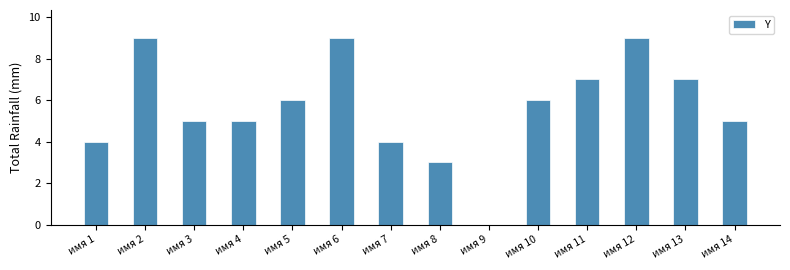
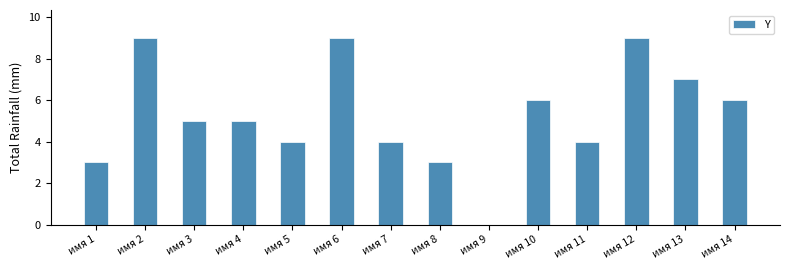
имя 1: 4 -> 3
имя 5: 6 -> 4
имя 11: 7 -> 4
имя 14: 5 -> 6
